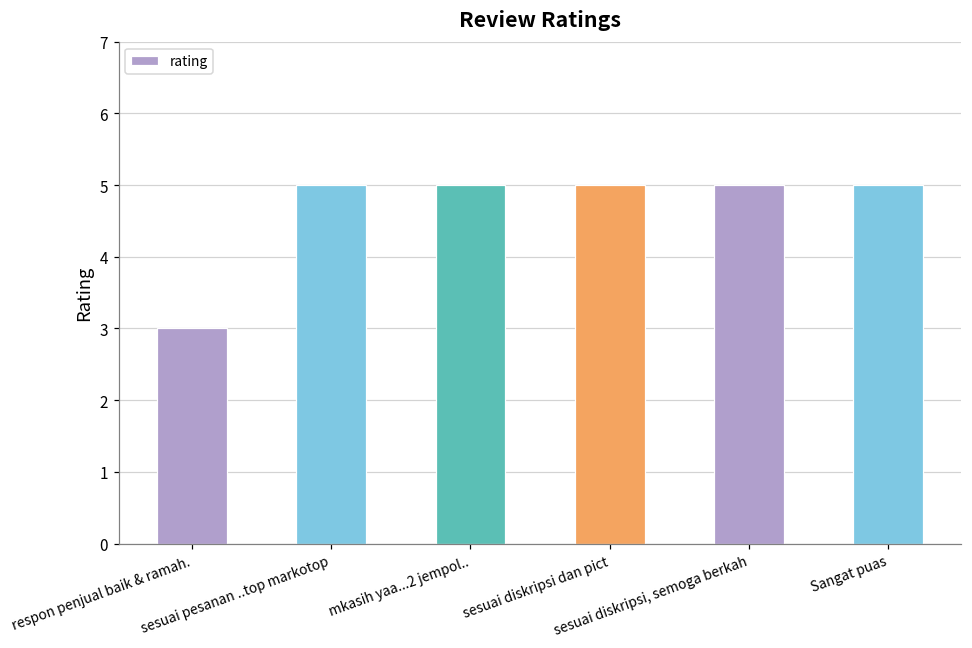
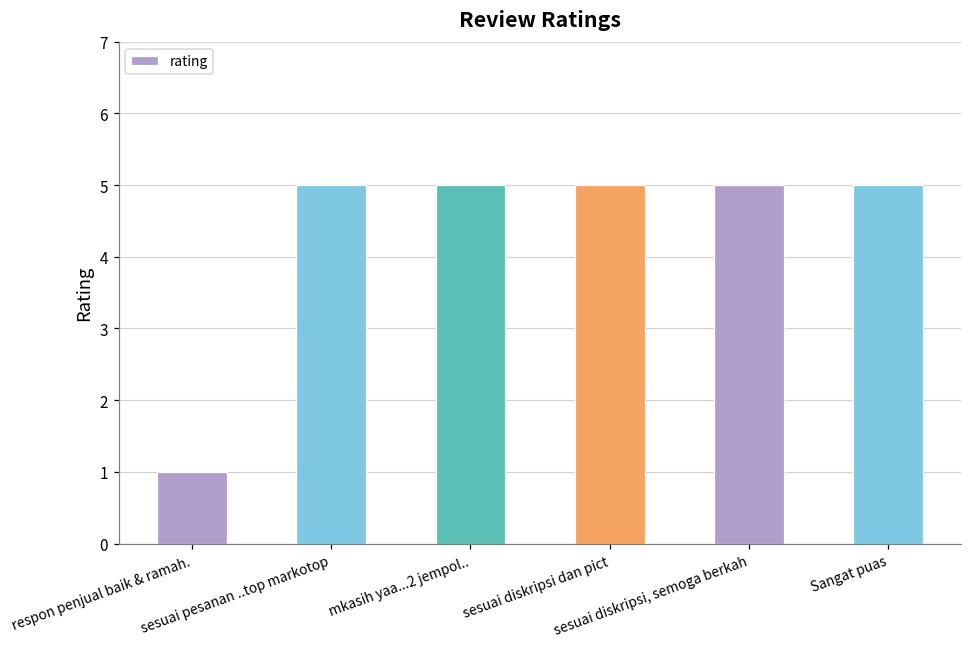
respon penjual baik & ramah.: 3 -> 1
